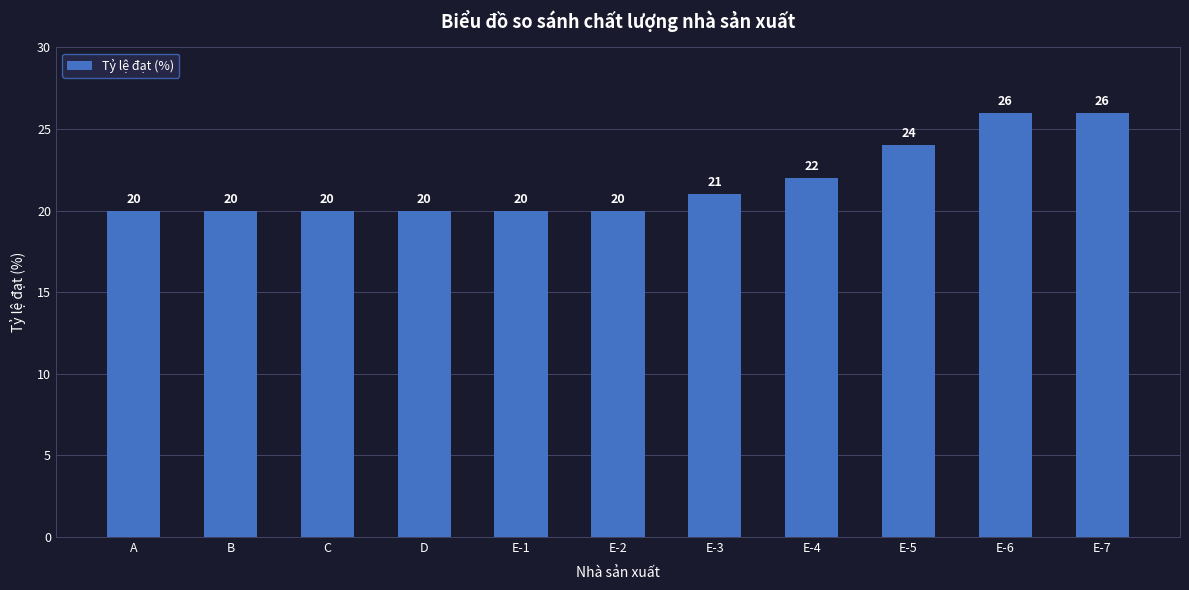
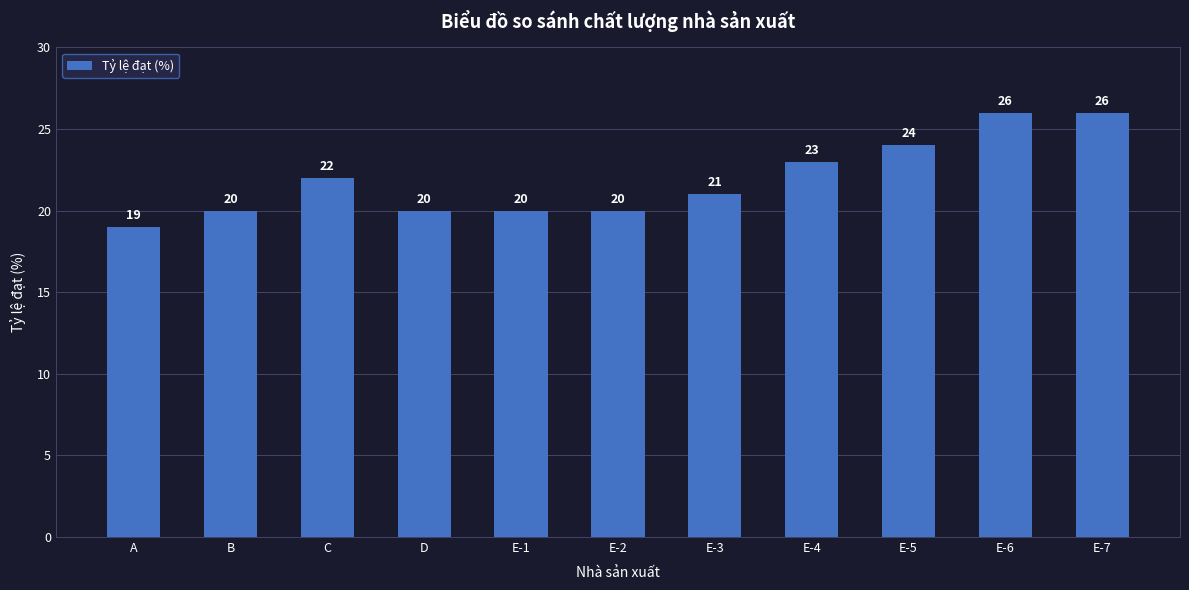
A: 20 -> 19
C: 20 -> 22
E-4: 22 -> 23
